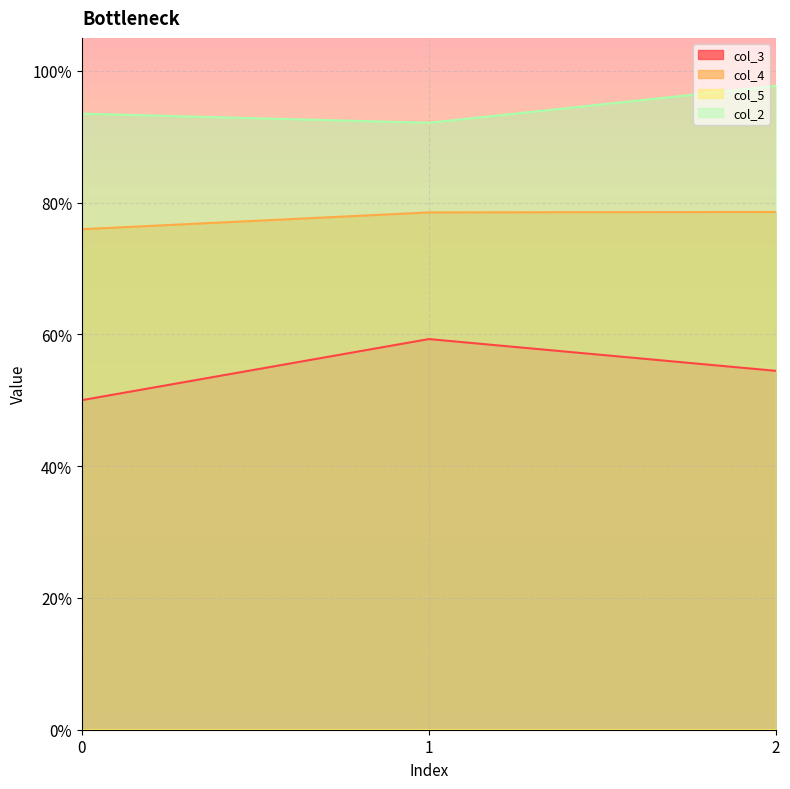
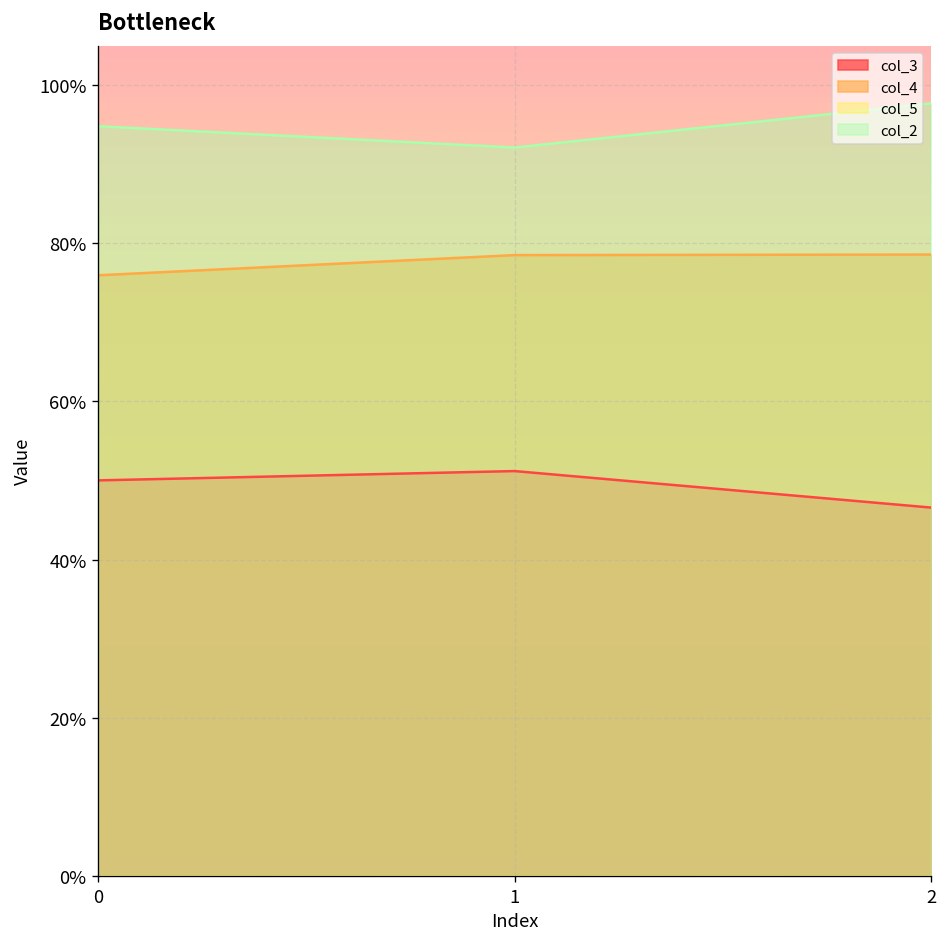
col_2, 0: 93% -> 95%
col_3, 1: 59% -> 51%
col_3, 2: 54% -> 47%
